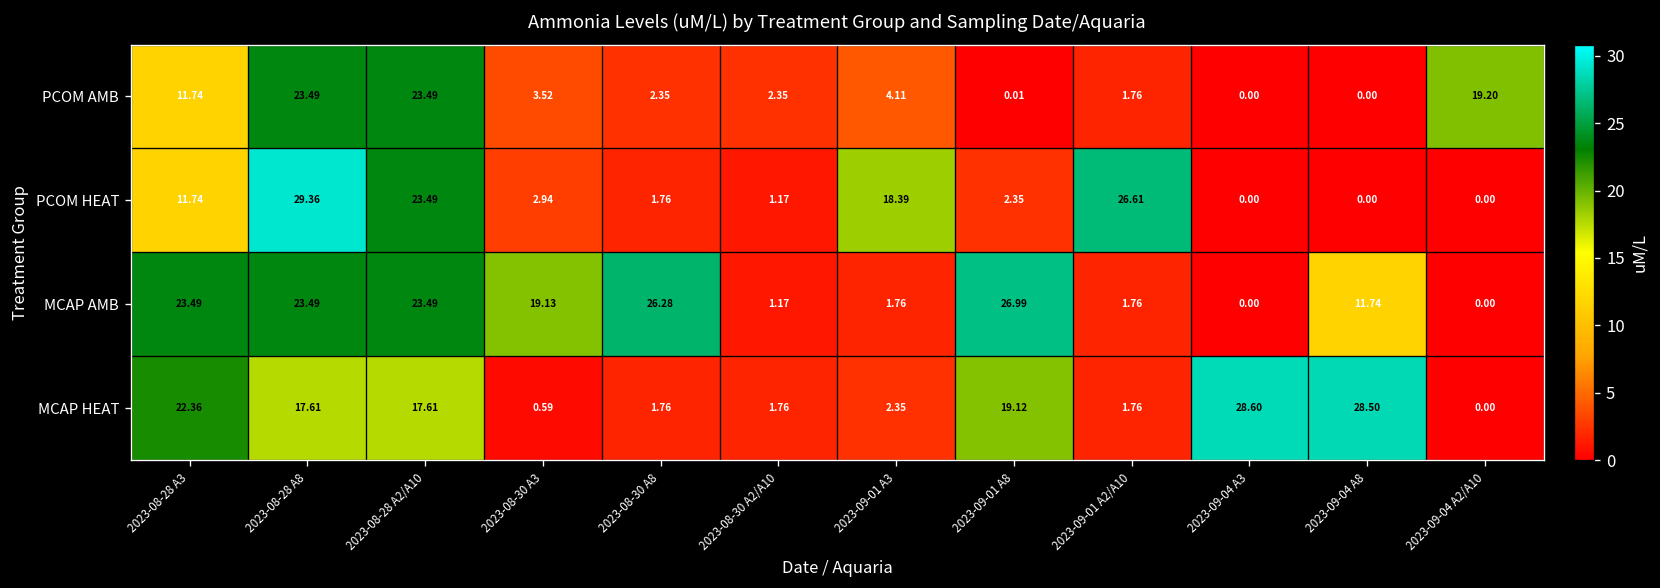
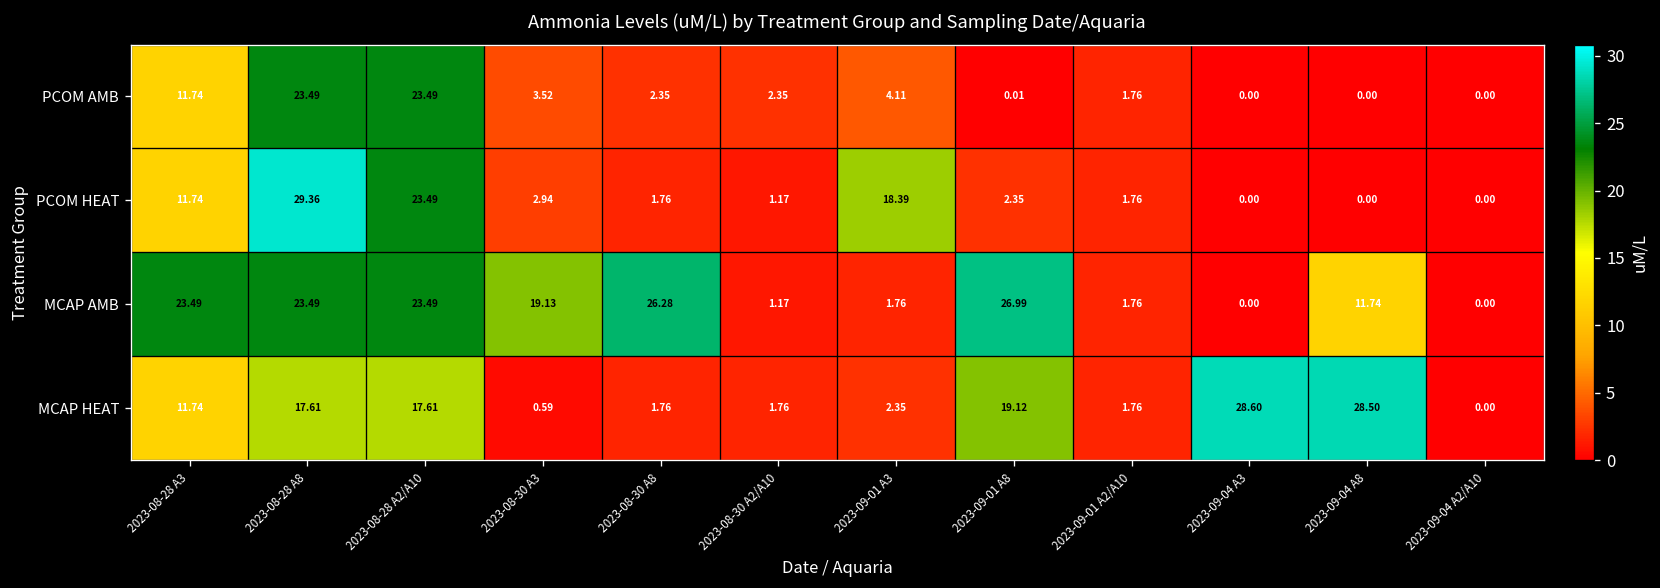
PCOM AMB, 2023-09-04 A2/A10: 19.20 -> 0.00
PCOM HEAT, 2023-09-01 A2/A10: 26.61 -> 1.76
MCAP HEAT, 2023-08-28 A3: 22.36 -> 11.74
